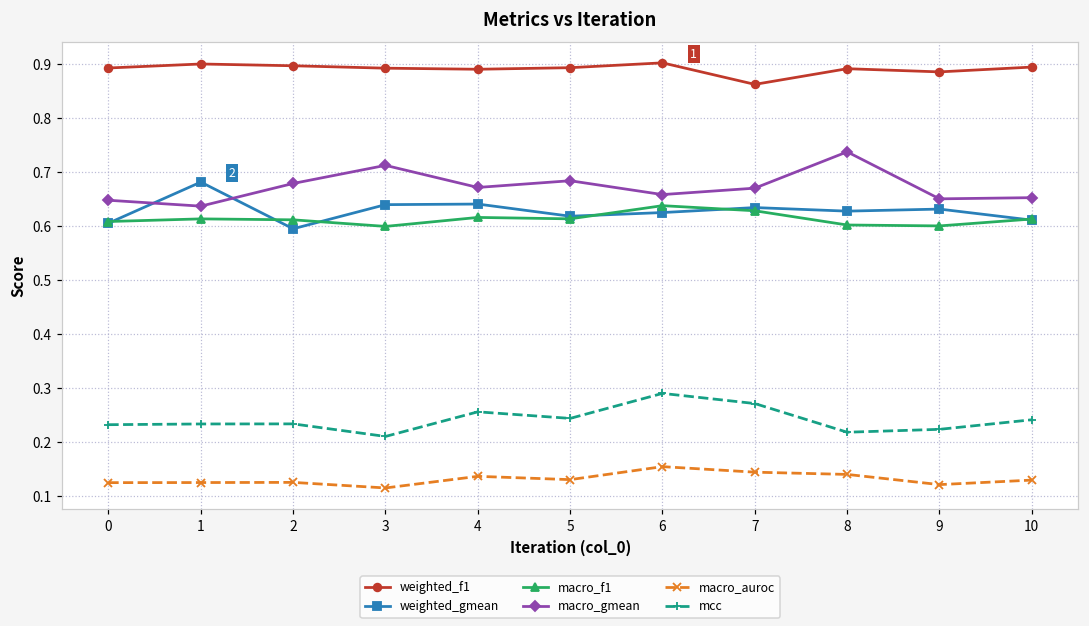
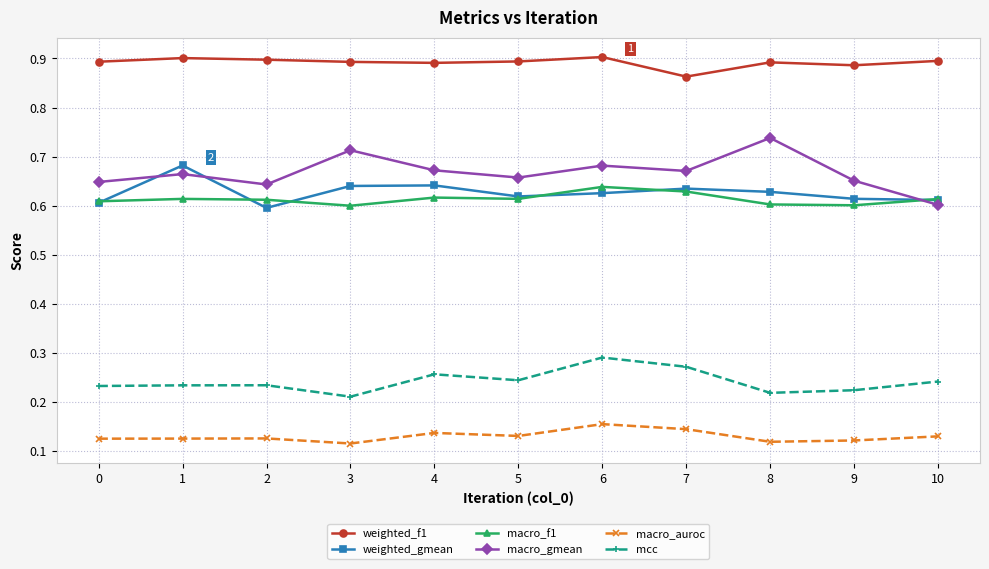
macro_gmean, 1: 0.64 -> 0.66
macro_gmean, 2: 0.68 -> 0.64
macro_gmean, 5: 0.68 -> 0.66
macro_gmean, 6: 0.66 -> 0.68
macro_auroc, 8: 0.14 -> 0.12
weighted_gmean, 9: 0.63 -> 0.61
macro_gmean, 10: 0.65 -> 0.60
